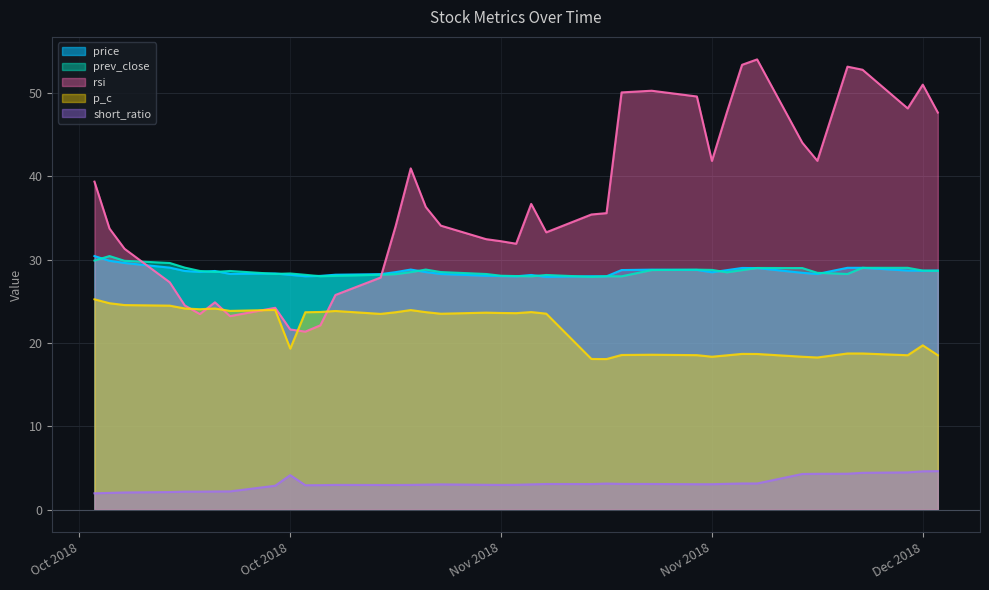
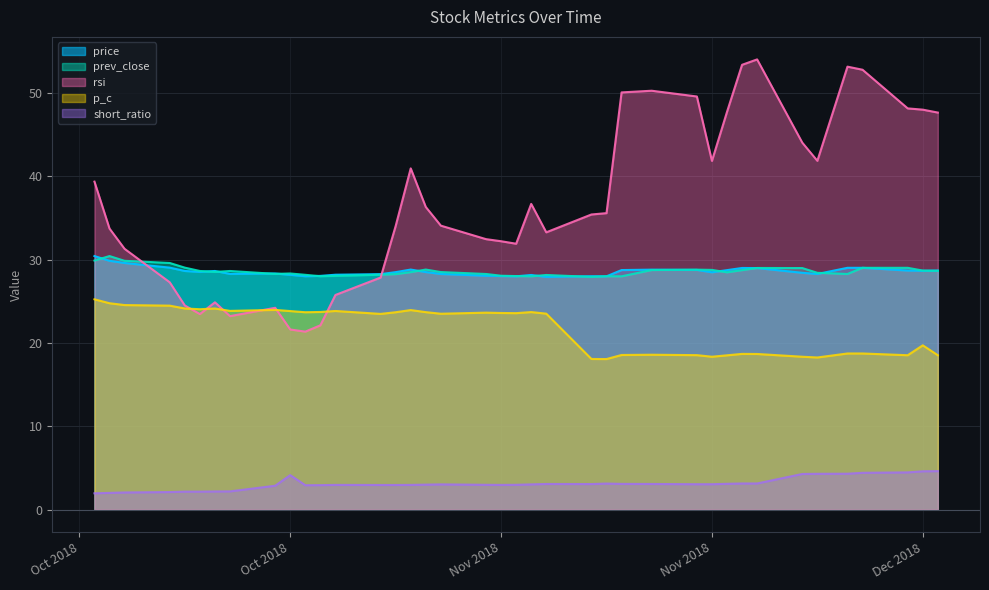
p_c, Oct 2018: 19 -> 24
rsi, Dec 2018: 51 -> 48
